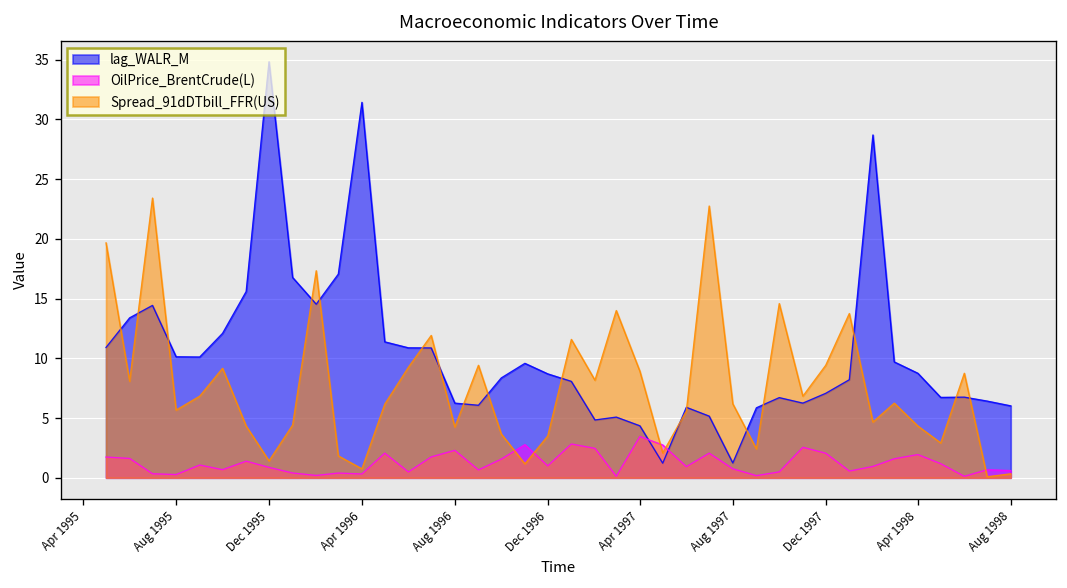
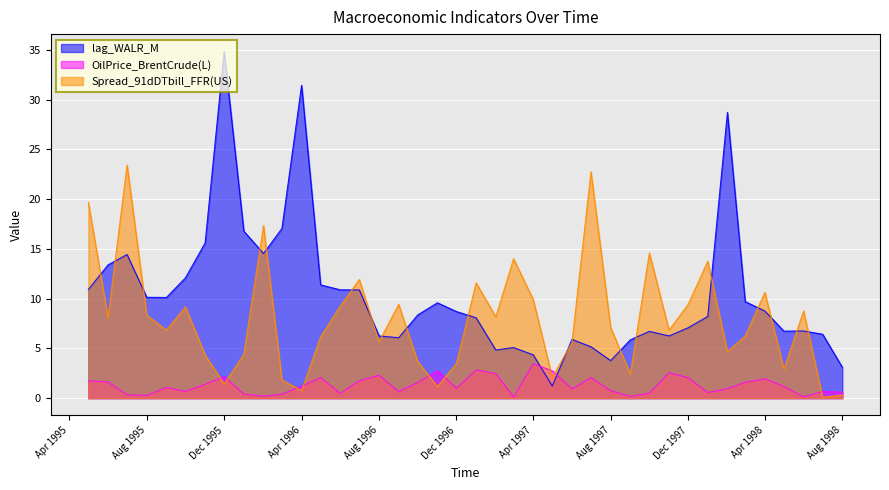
Spread_91dDTbill_FFR(US), Aug 1995: 6 -> 8
OilPrice_BrentCrude(L), Dec 1995: 1 -> 2
OilPrice_BrentCrude(L), Apr 1996: 0 -> 1
Spread_91dDTbill_FFR(US), Aug 1996: 4 -> 6
Spread_91dDTbill_FFR(US), Apr 1997: 9 -> 10
lag_WALR_M, Aug 1997: 1 -> 4
Spread_91dDTbill_FFR(US), Aug 1997: 6 -> 7
Spread_91dDTbill_FFR(US), Apr 1998: 4 -> 11
lag_WALR_M, Aug 1998: 6 -> 3
